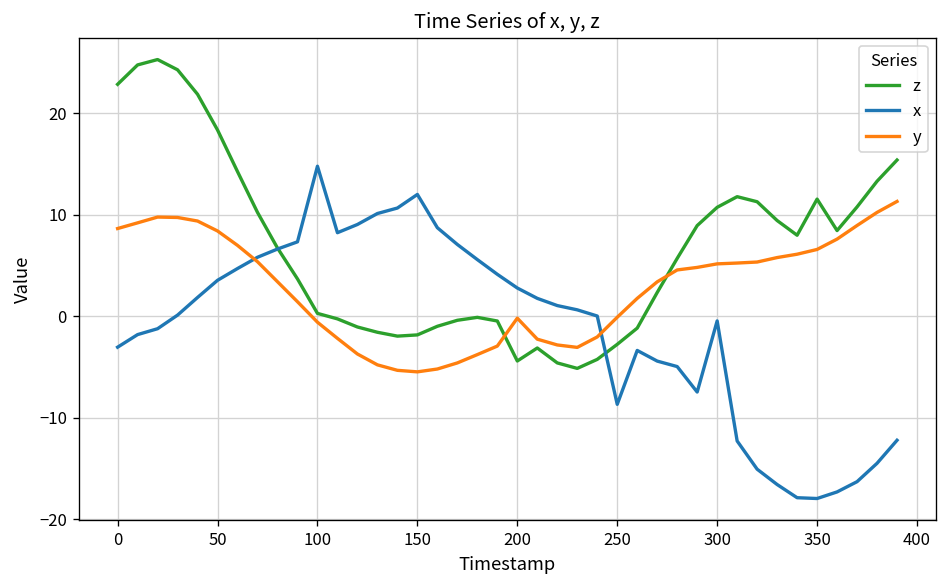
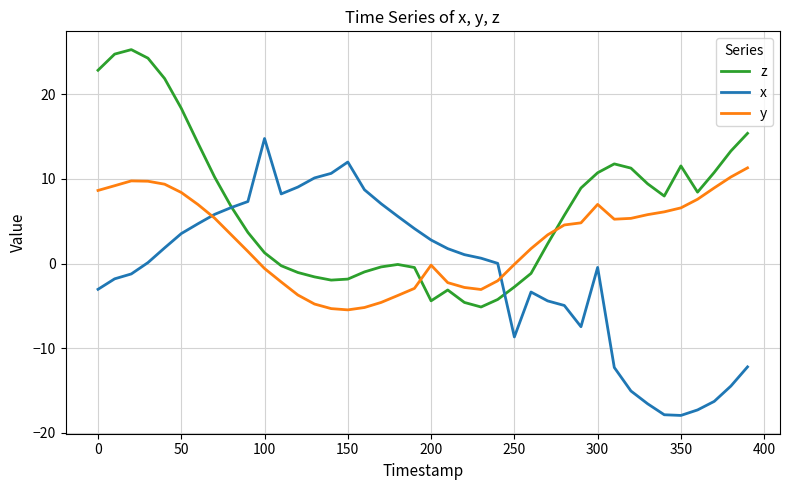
z, 100: 0 -> 1
y, 300: 5 -> 7
